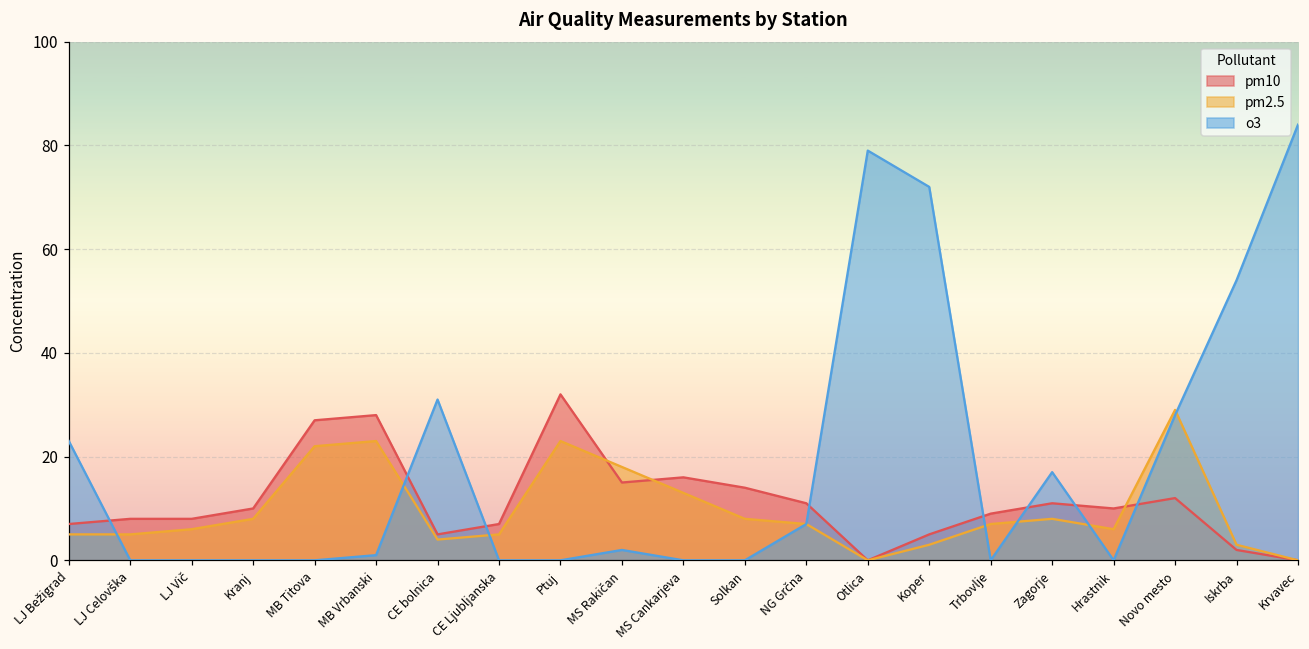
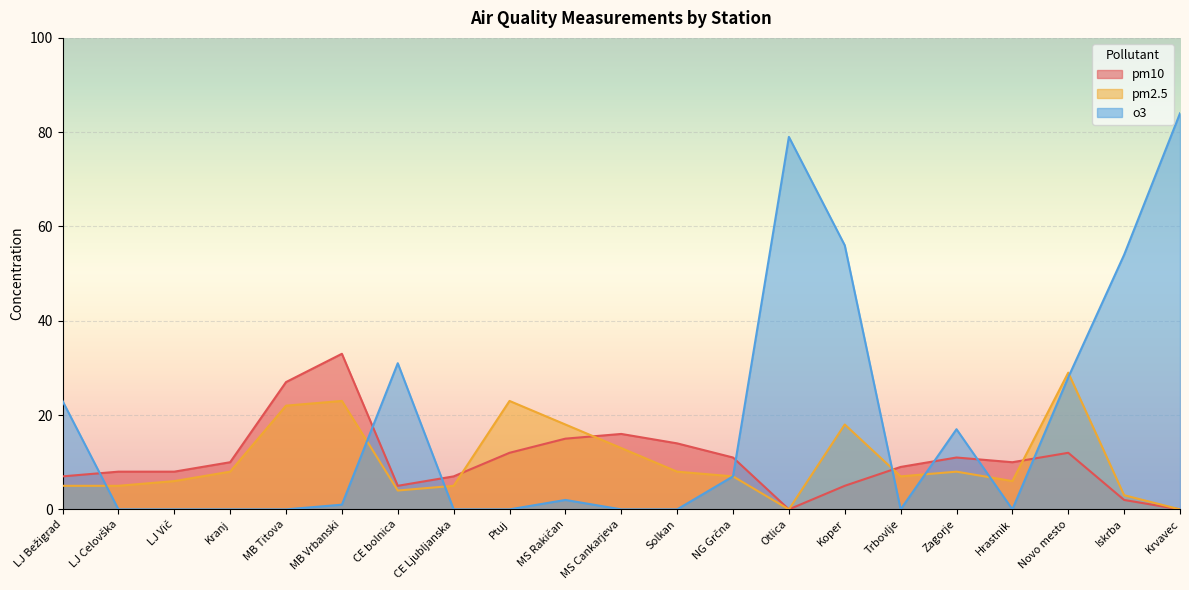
pm10, MB Vrbanski: 28 -> 33
pm10, Ptuj: 32 -> 12
pm2.5, Koper: 3 -> 18
o3, Koper: 72 -> 56
